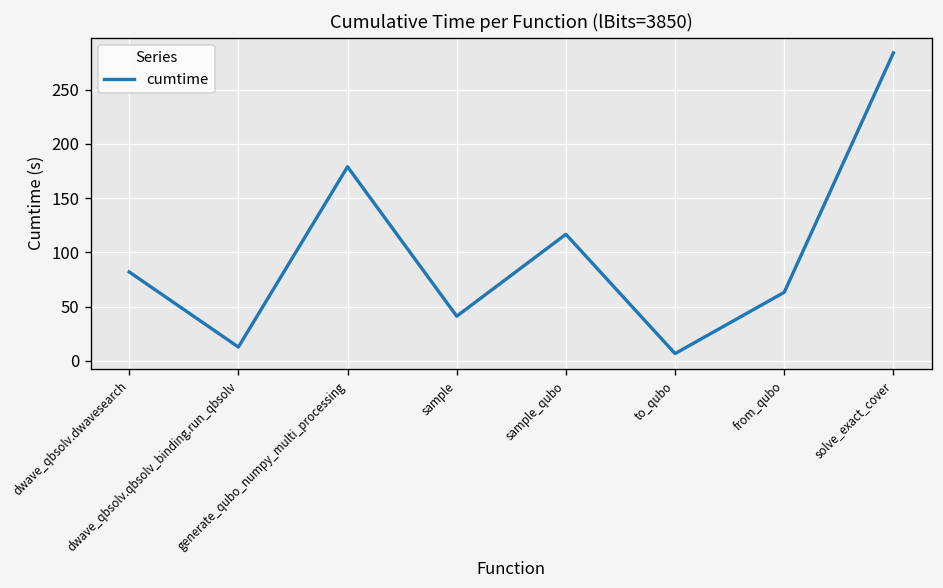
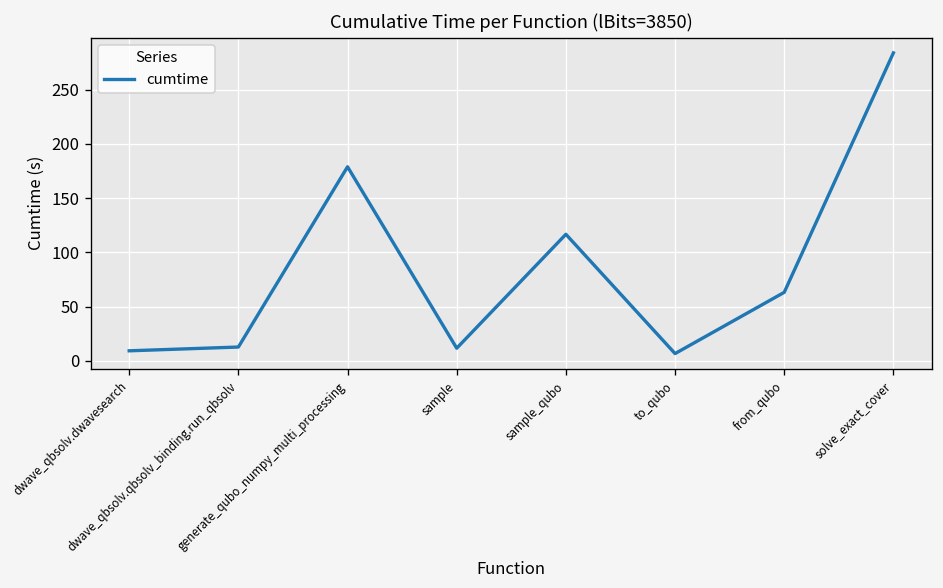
dwave_qbsolv.dwavesearch: 80 -> 10
sample: 40 -> 10
